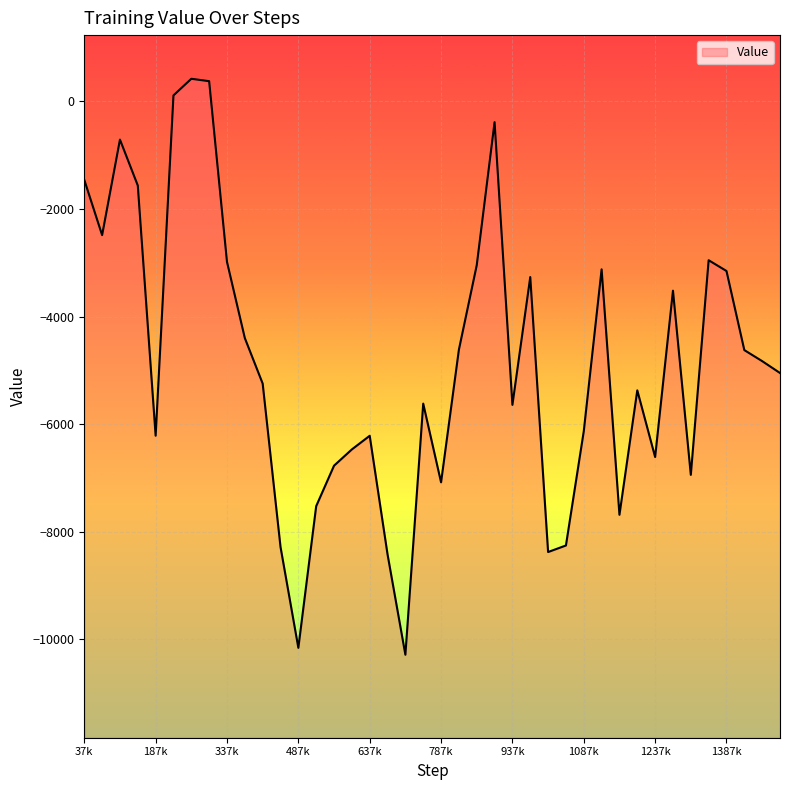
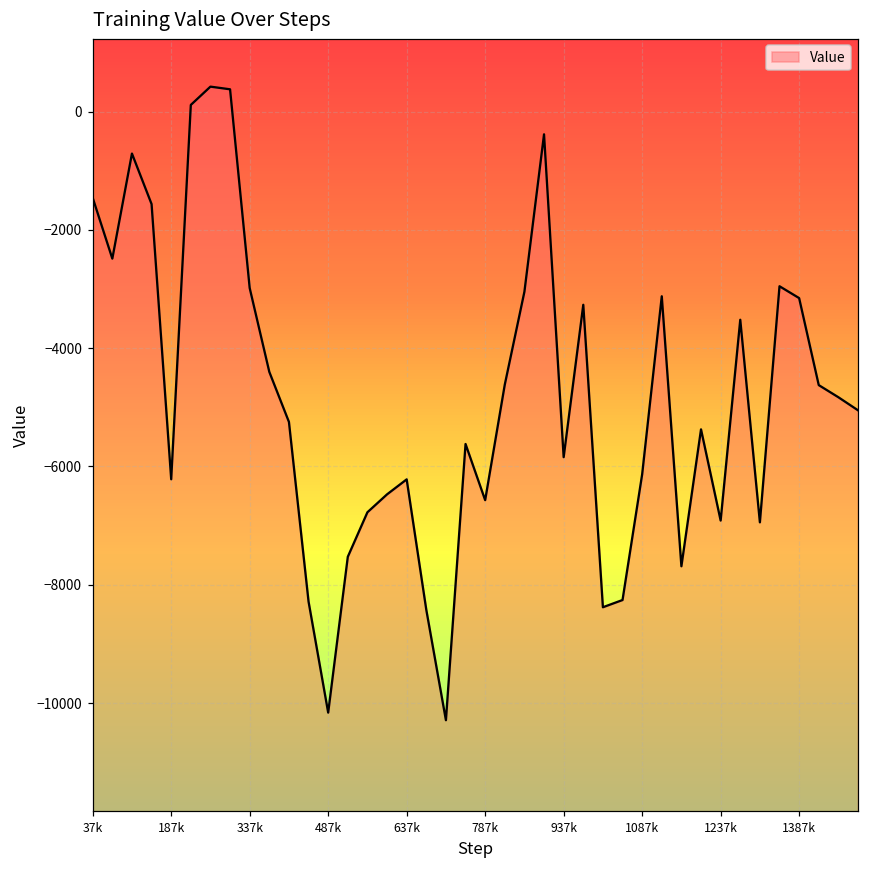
787k: -7100 -> -6600
937k: -5600 -> -5800
1237k: -6600 -> -6900
